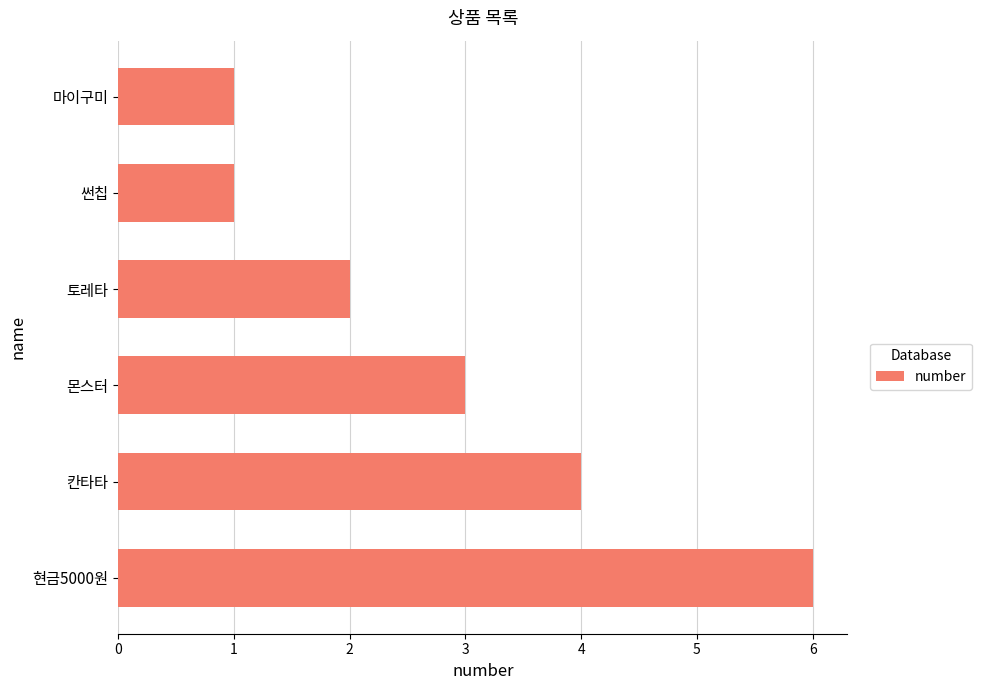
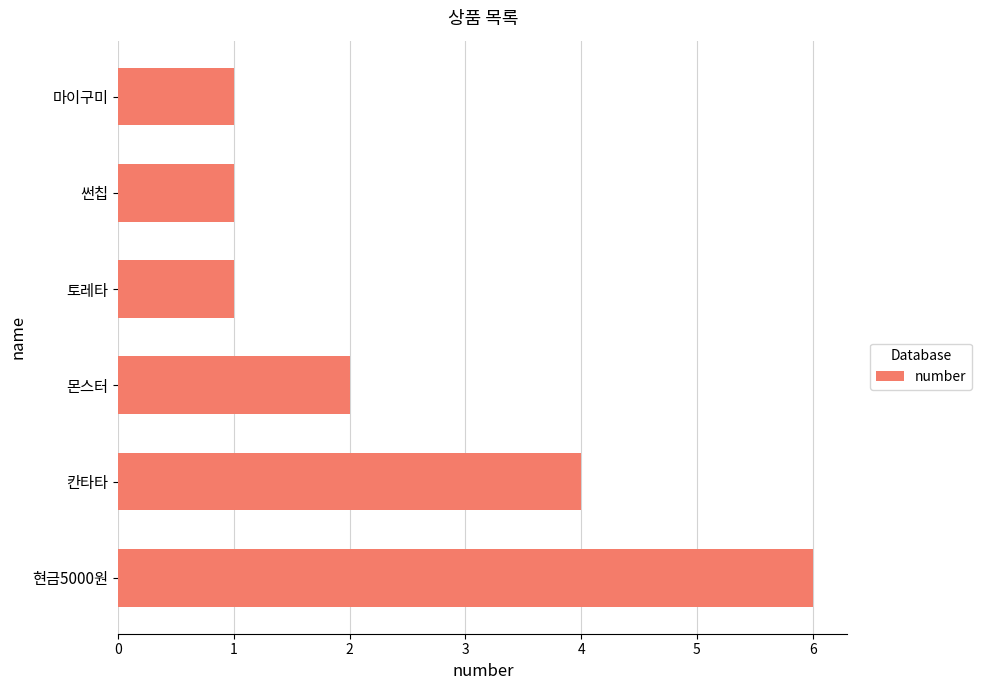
토레타: 2 -> 1
몬스터: 3 -> 2
